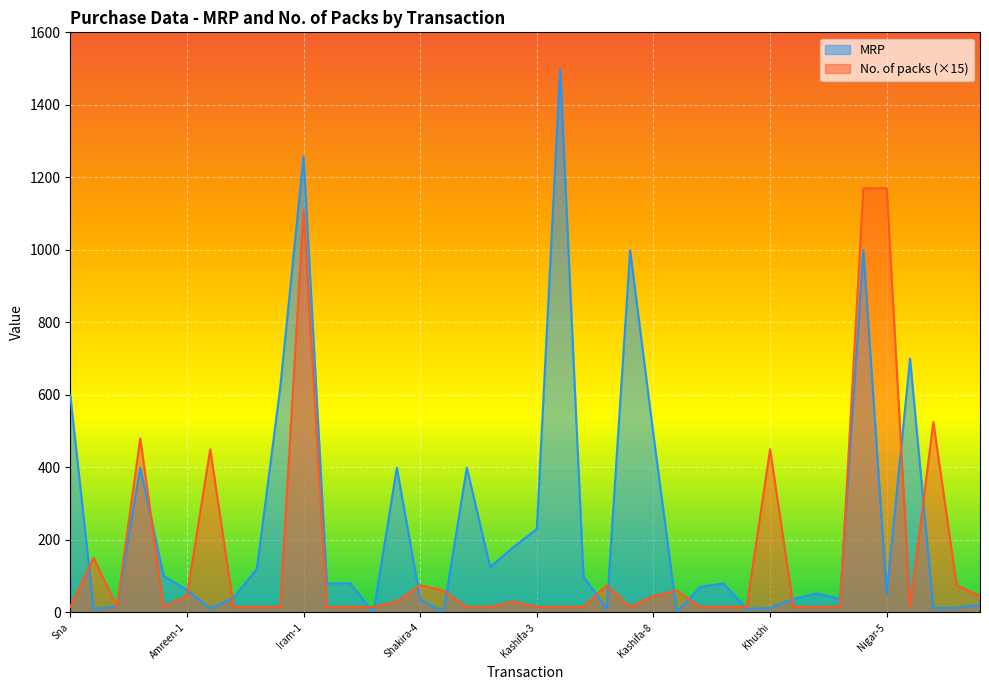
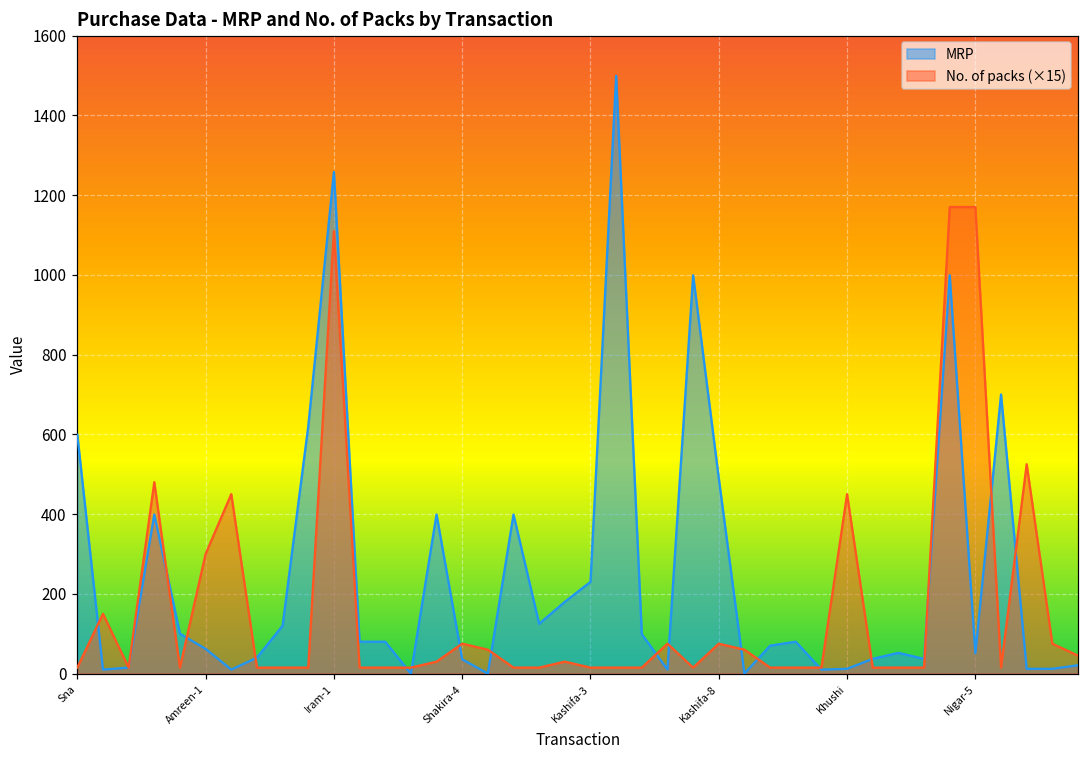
No. of packs (×15), Amreen-1: 50 -> 300
No. of packs (×15), Kashifa-8: 50 -> 80
